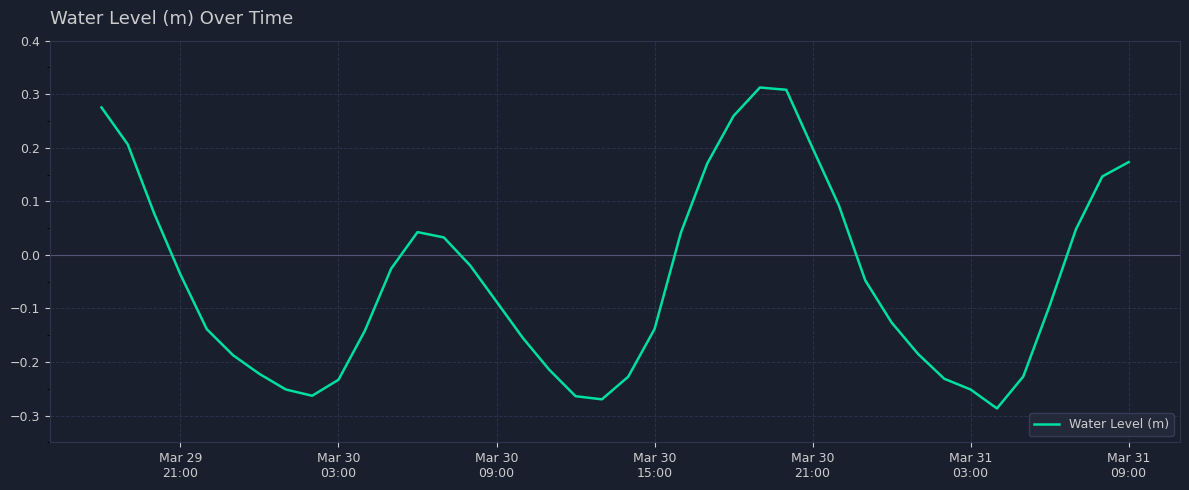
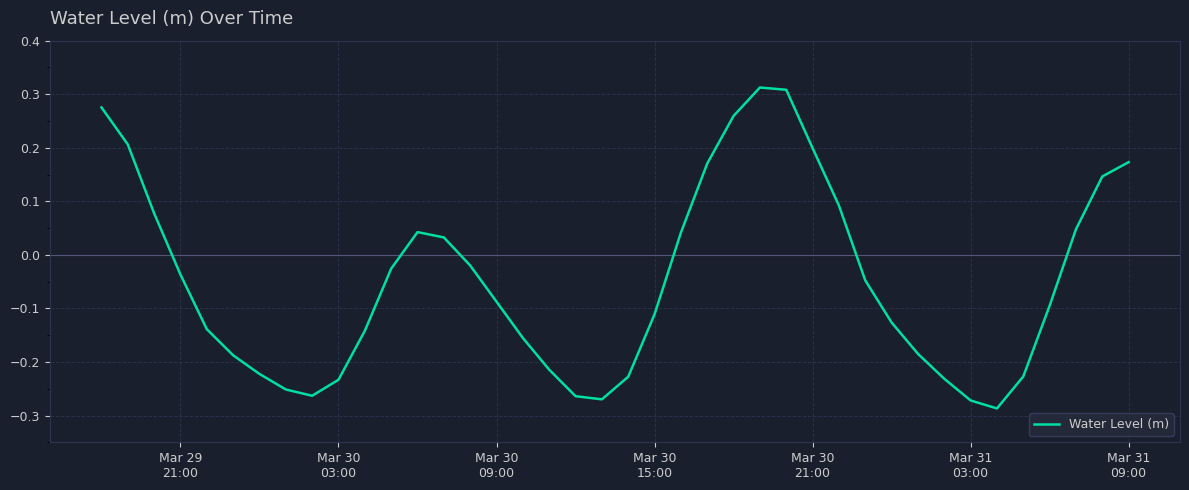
Mar 30 15:00: -0.14 -> -0.11
Mar 31 03:00: -0.25 -> -0.27
